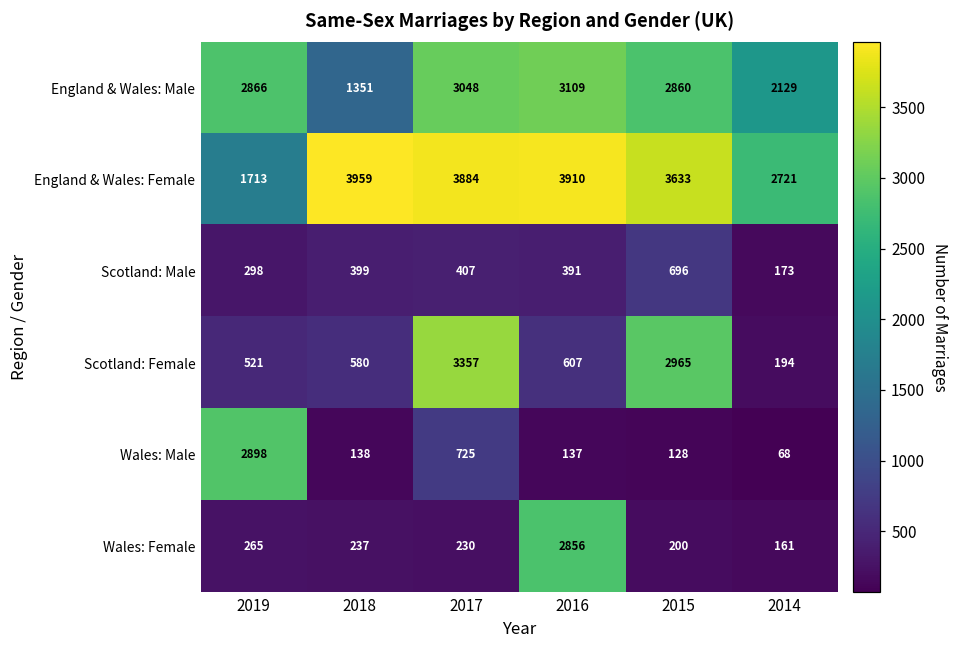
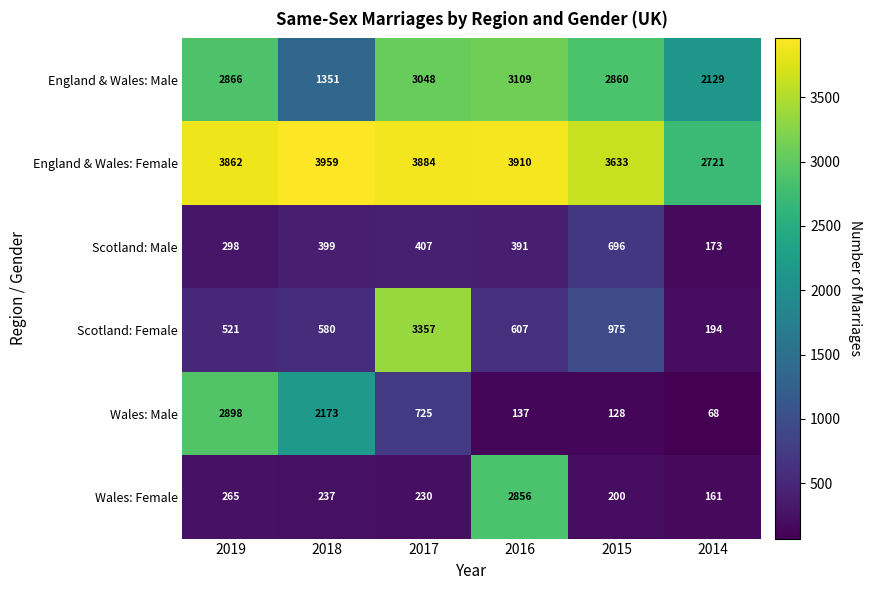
England & Wales: Female, 2019: 1713 -> 3862
Scotland: Female, 2015: 2965 -> 975
Wales: Male, 2018: 138 -> 2173
